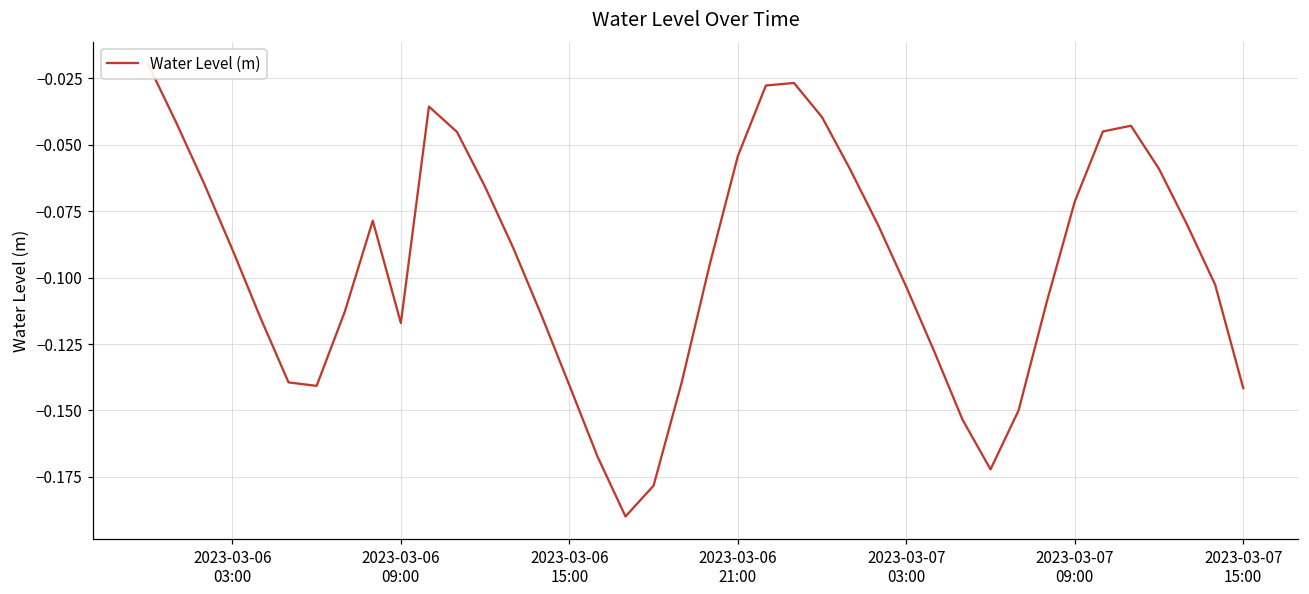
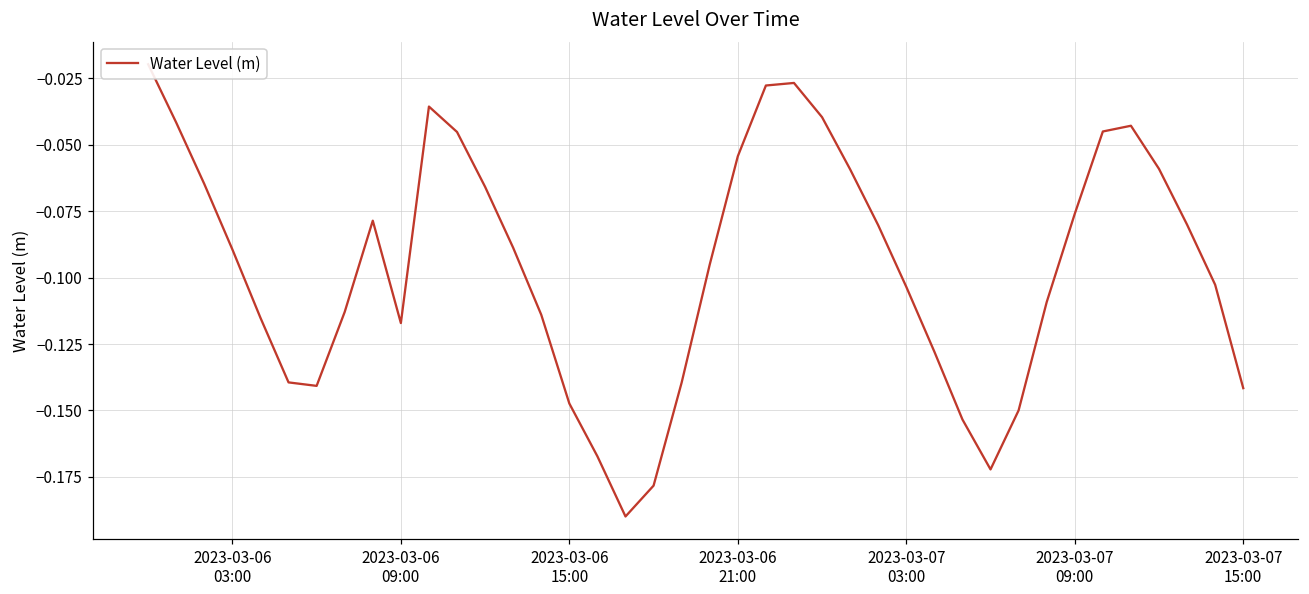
2023-03-06 15:00: -0.140 -> -0.147
2023-03-07 09:00: -0.071 -> -0.076
